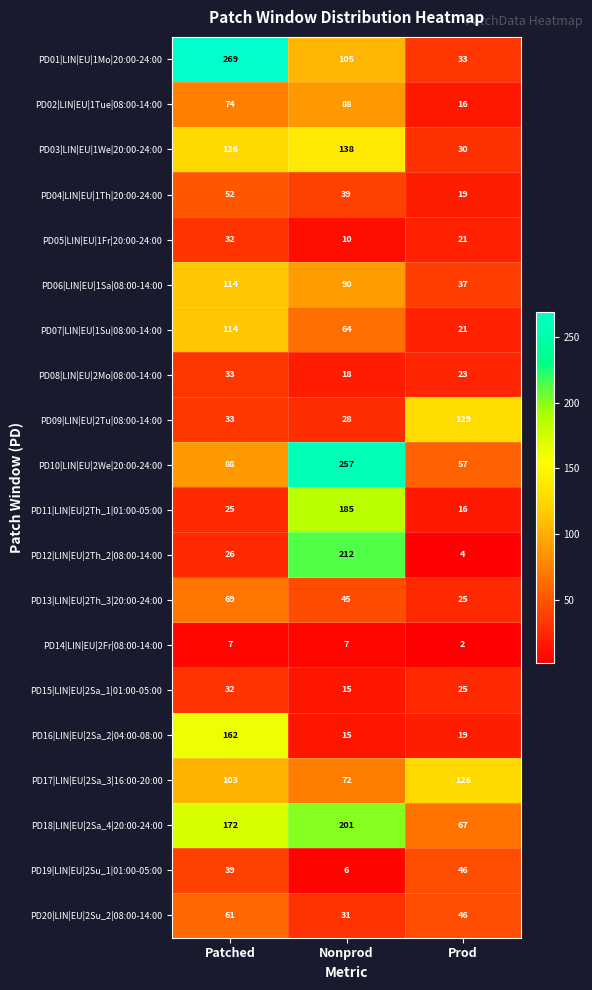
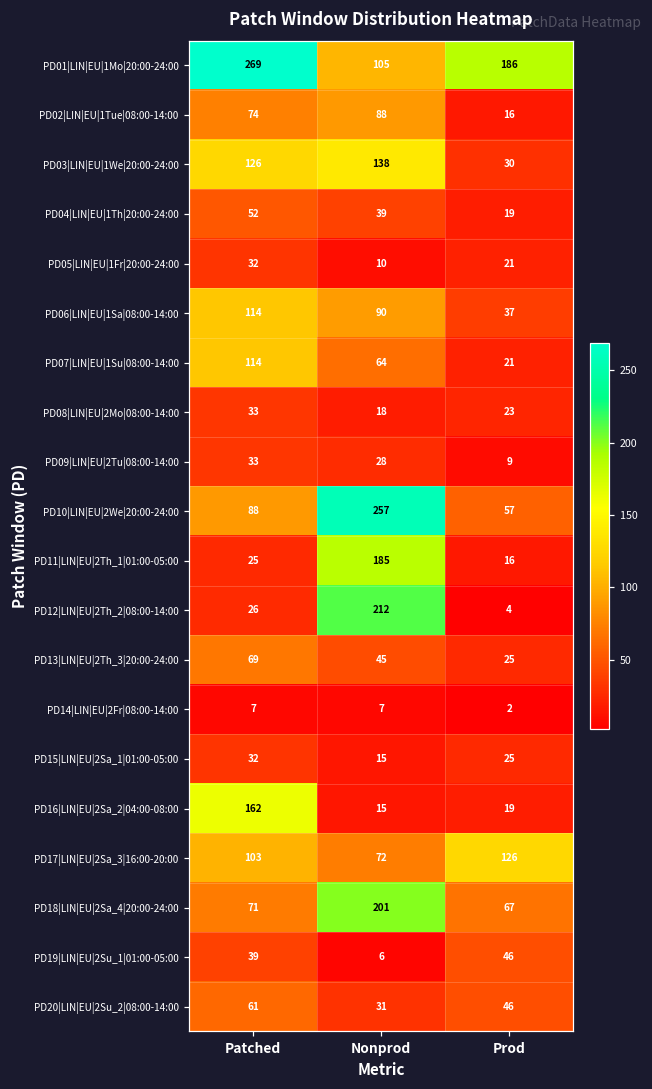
PD01|LIN|EU|1Mo|20:00-24:00, Prod: 33 -> 186
PD09|LIN|EU|2Tu|08:00-14:00, Prod: 129 -> 9
PD18|LIN|EU|2Sa_4|20:00-24:00, Patched: 172 -> 71
